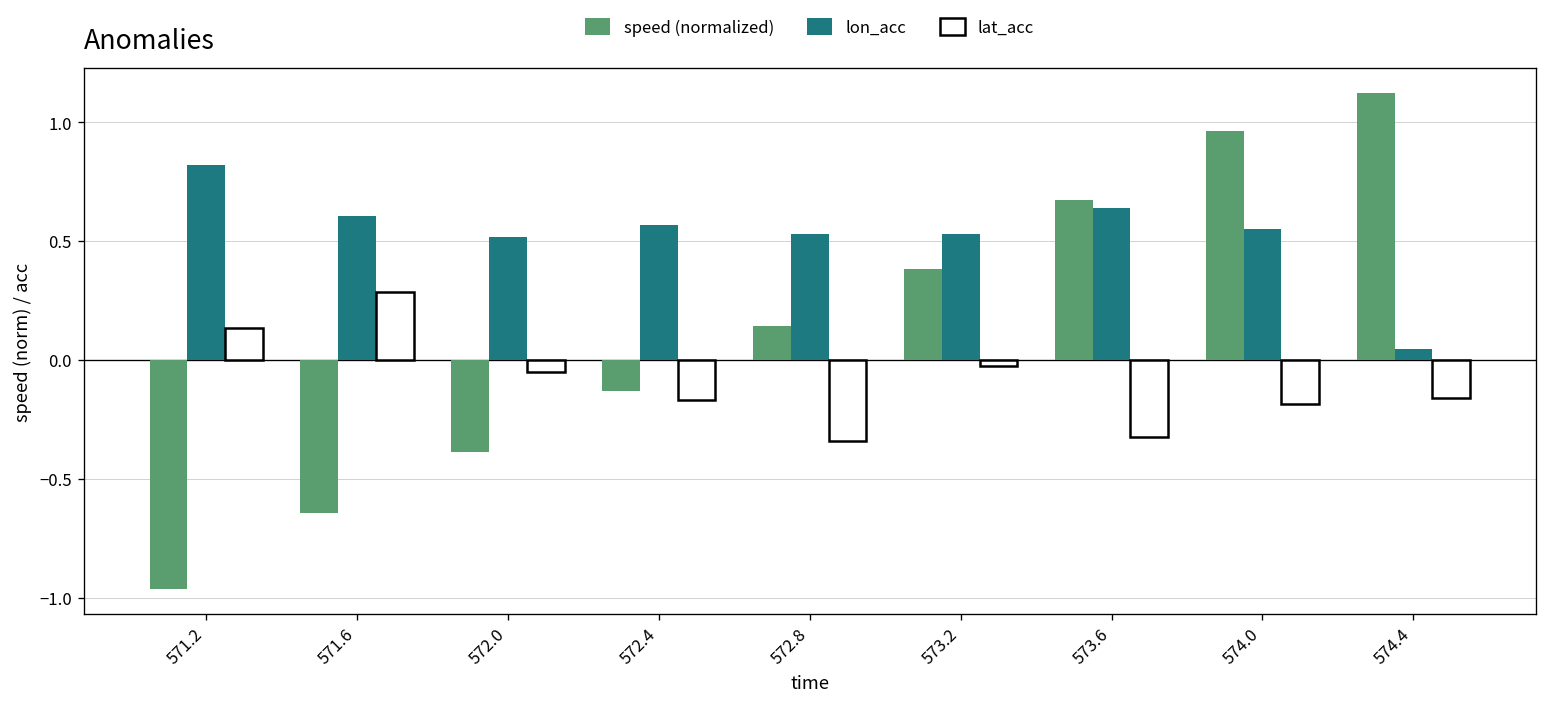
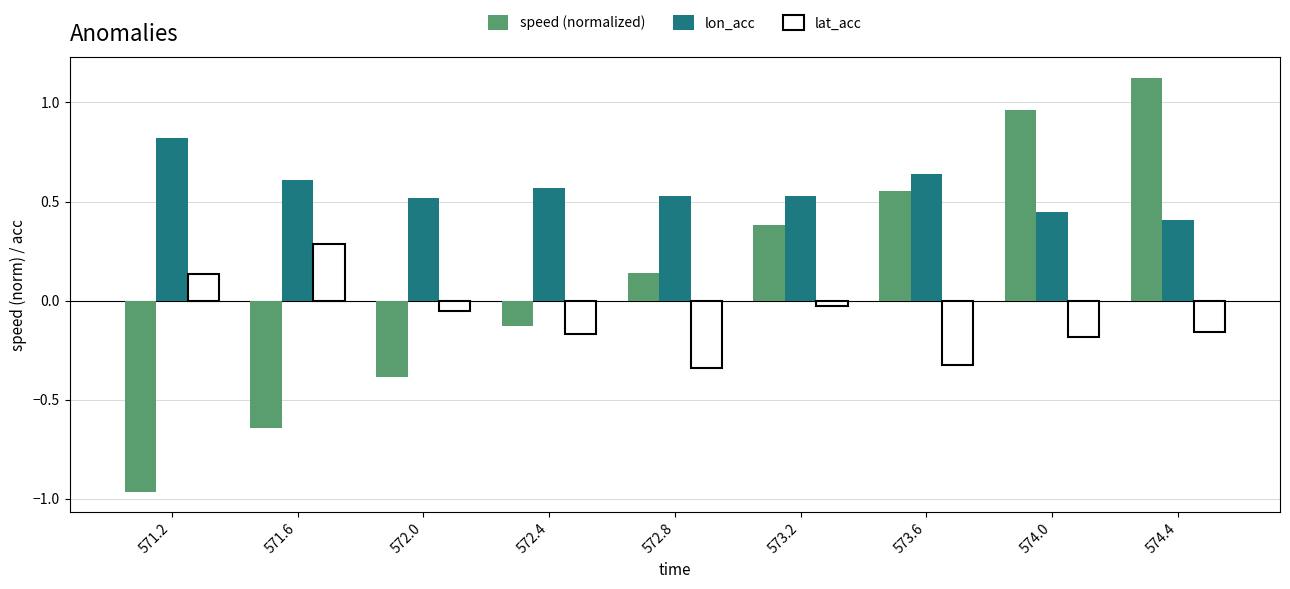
speed (normalized), 573.6: 0.67 -> 0.55
lon_acc, 574.0: 0.55 -> 0.45
lon_acc, 574.4: 0.05 -> 0.41
